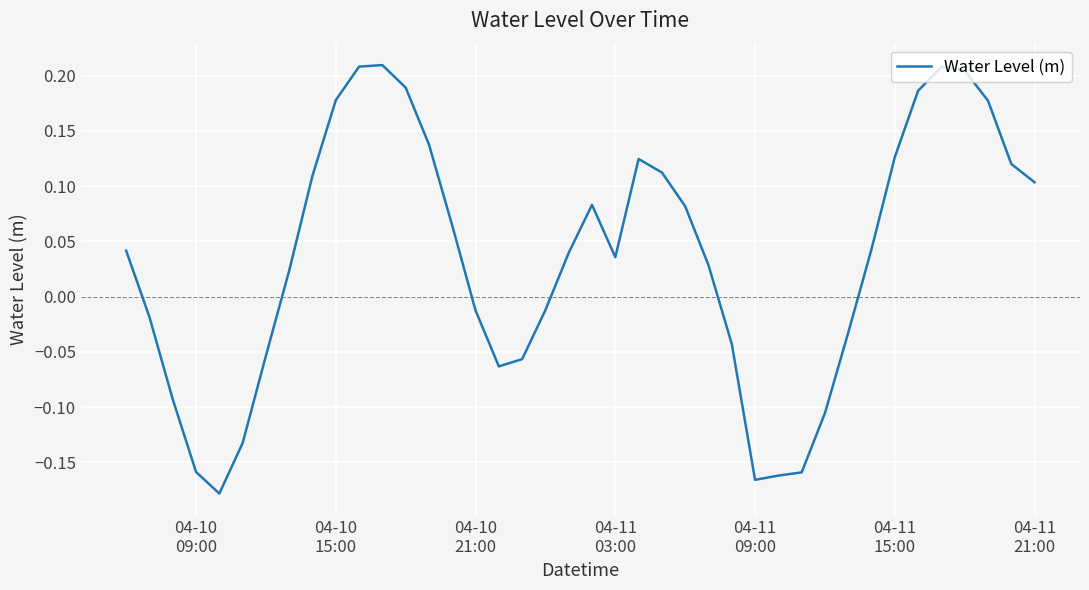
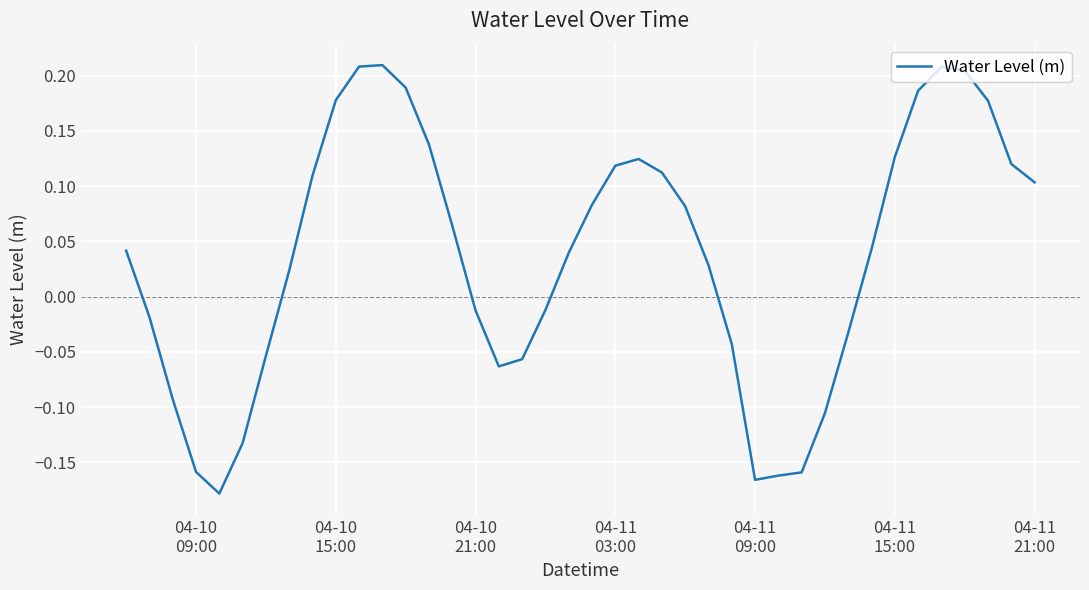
04-11 03:00: 0.036 -> 0.119
